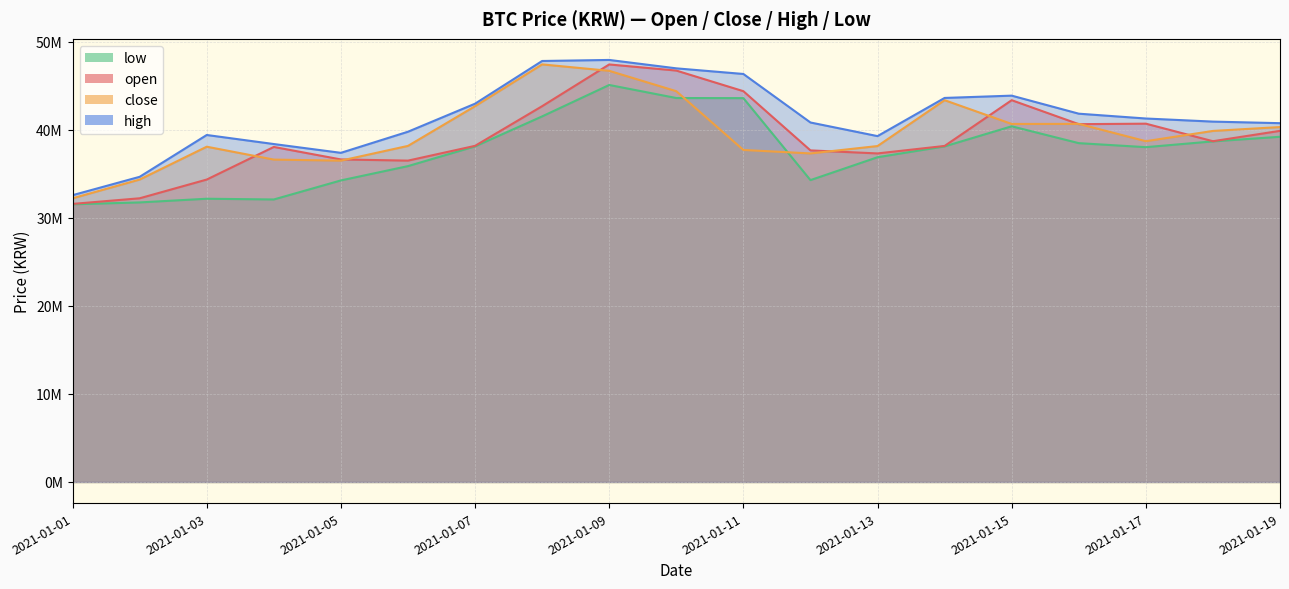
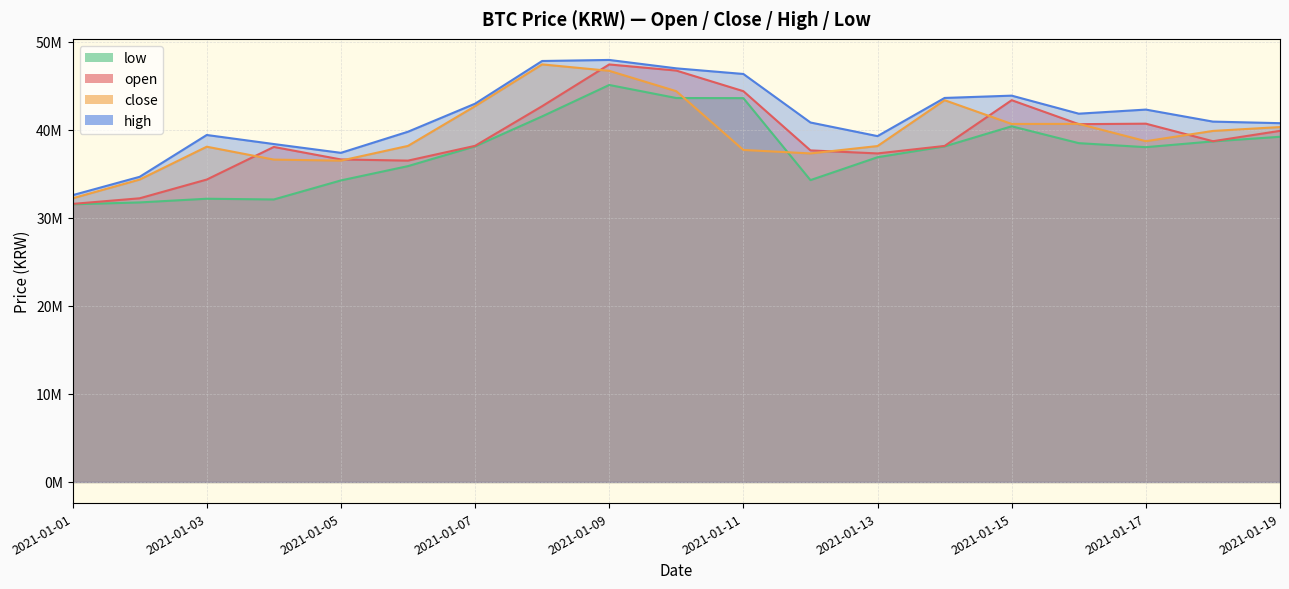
high, 2021-01-17: 41000000 -> 42000000
